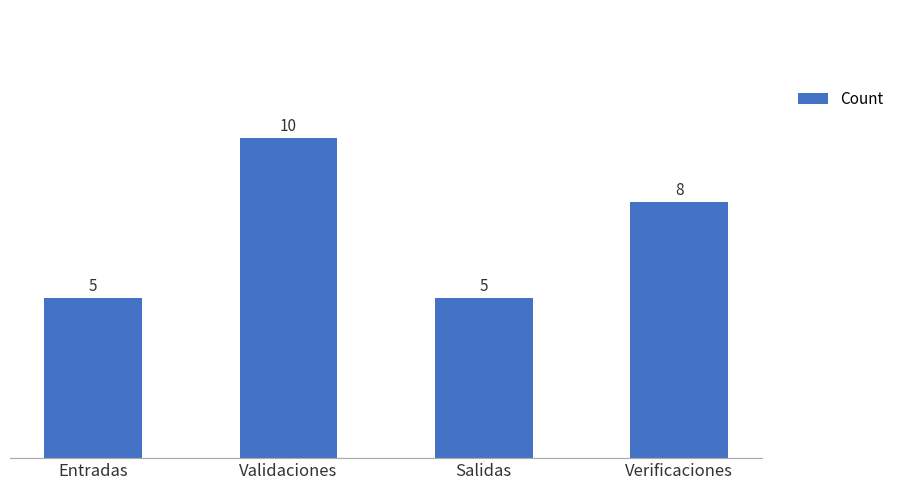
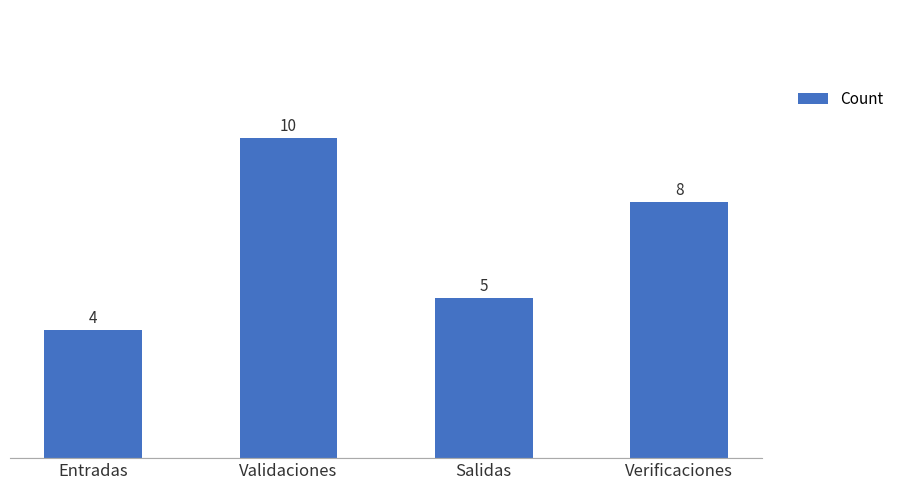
Entradas: 5 -> 4
